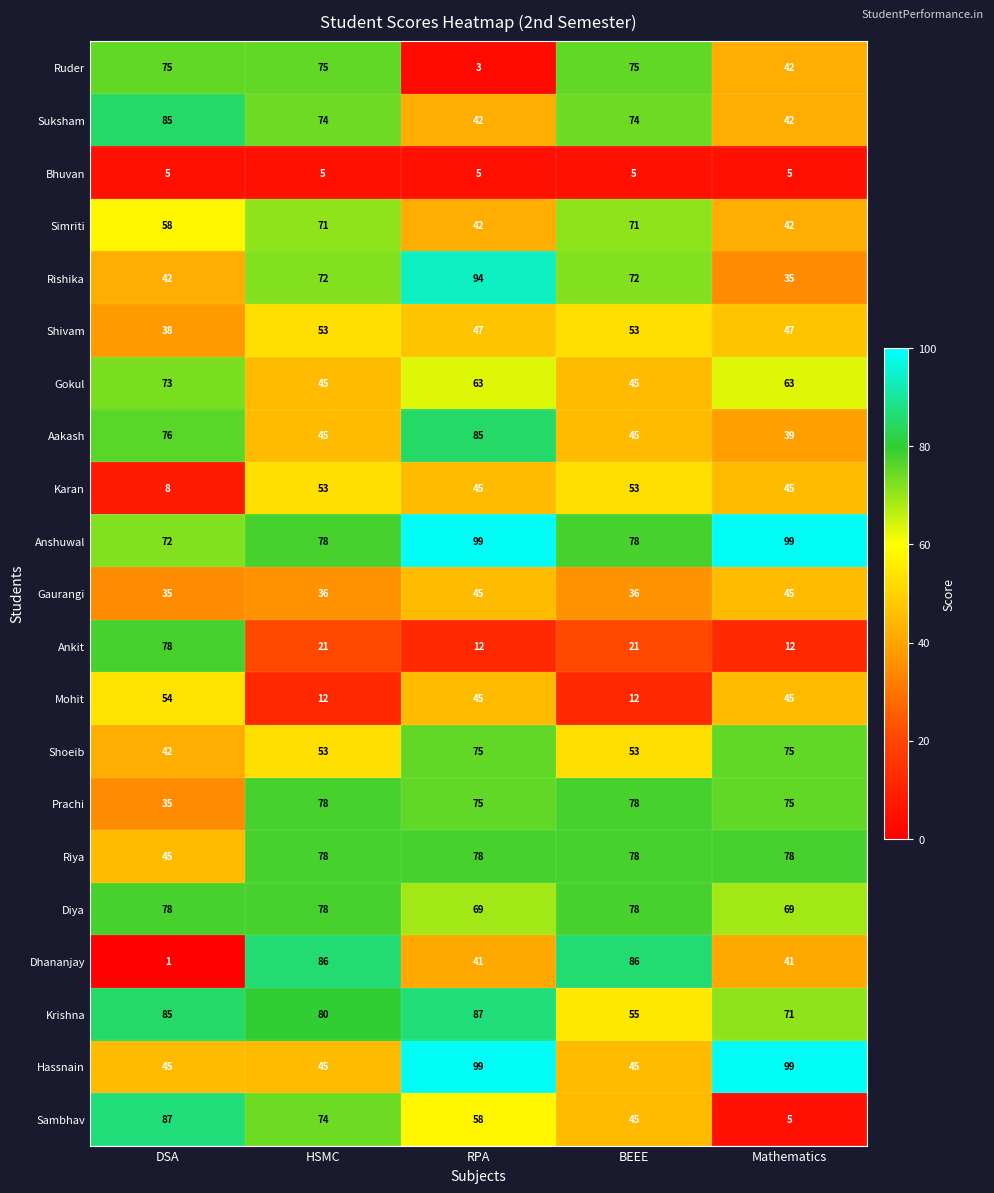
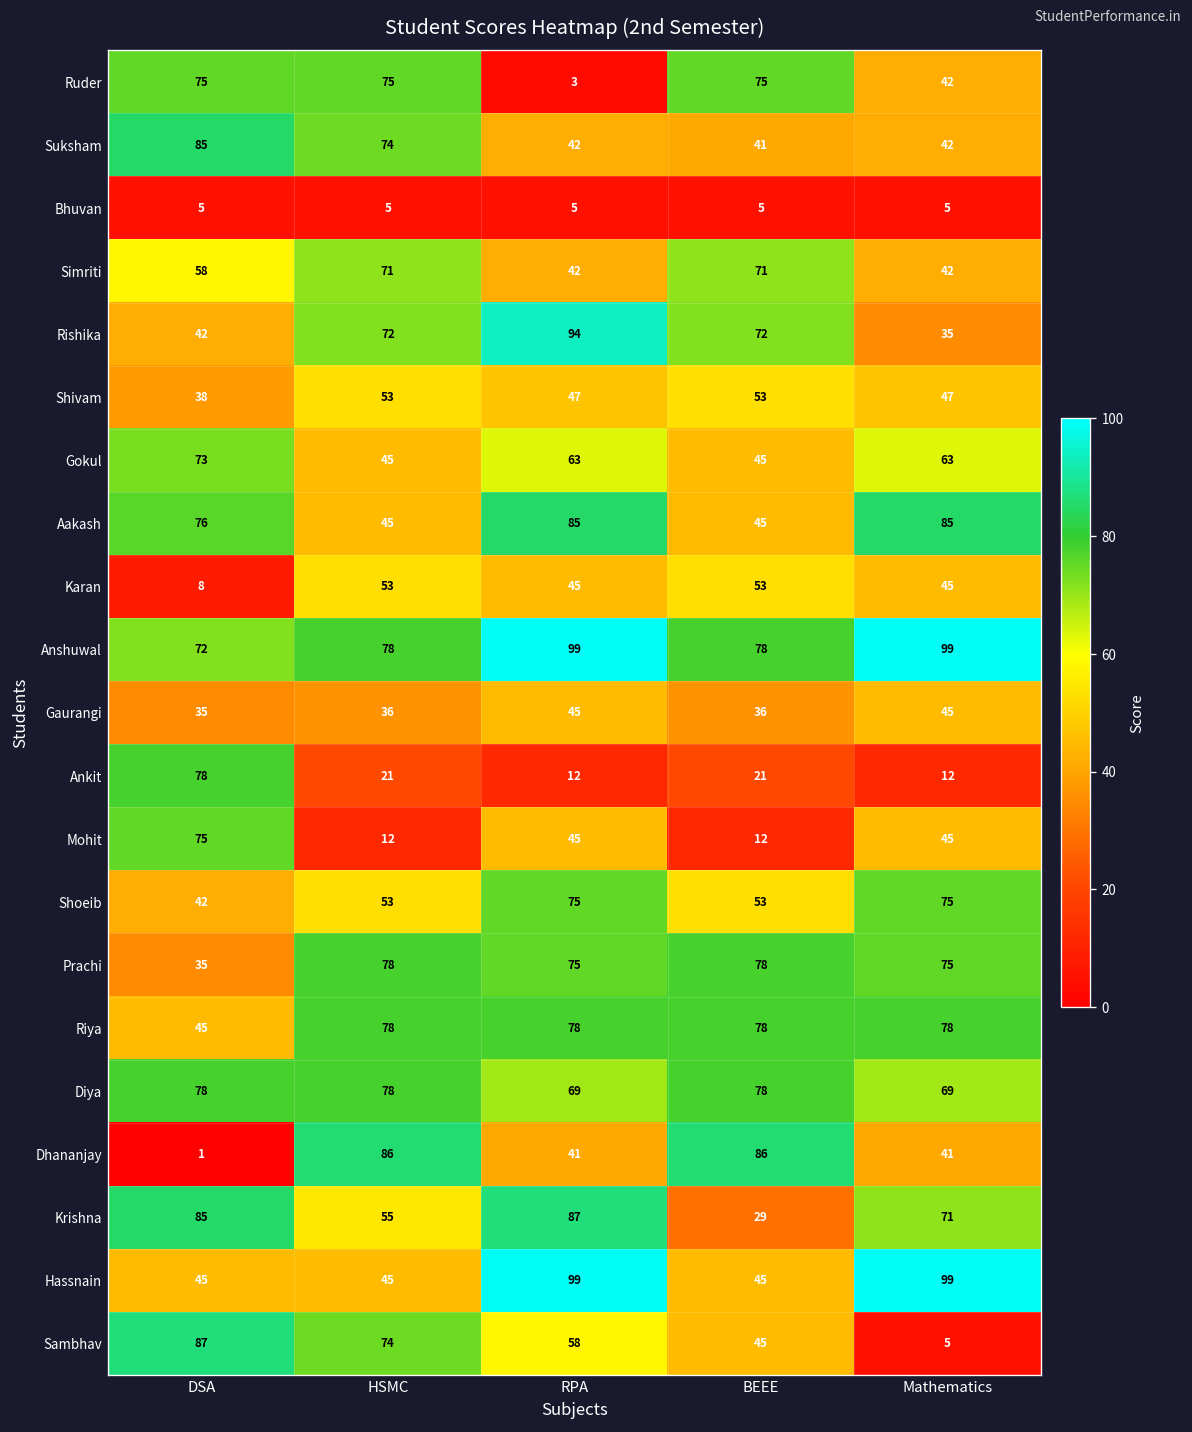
Suksham, BEEE: 74 -> 41
Aakash, Mathematics: 39 -> 85
Mohit, DSA: 54 -> 75
Krishna, HSMC: 80 -> 55
Krishna, BEEE: 55 -> 29
